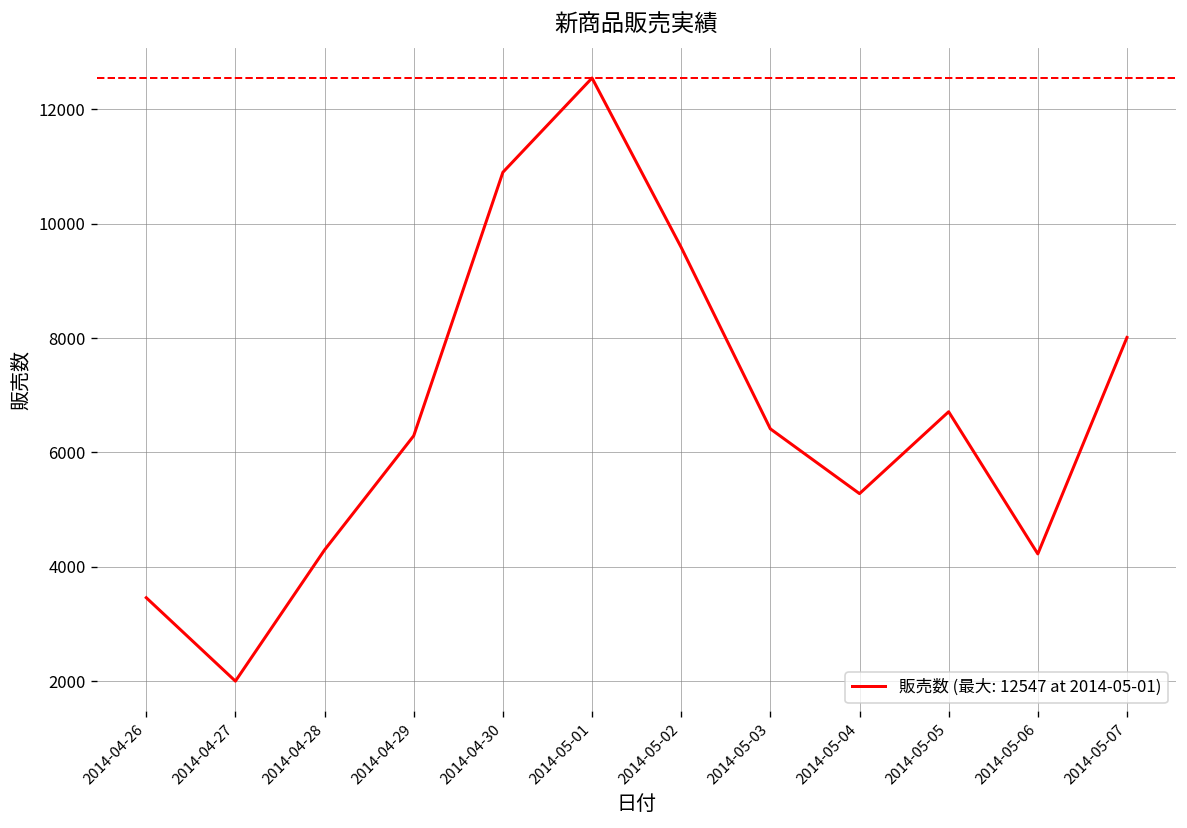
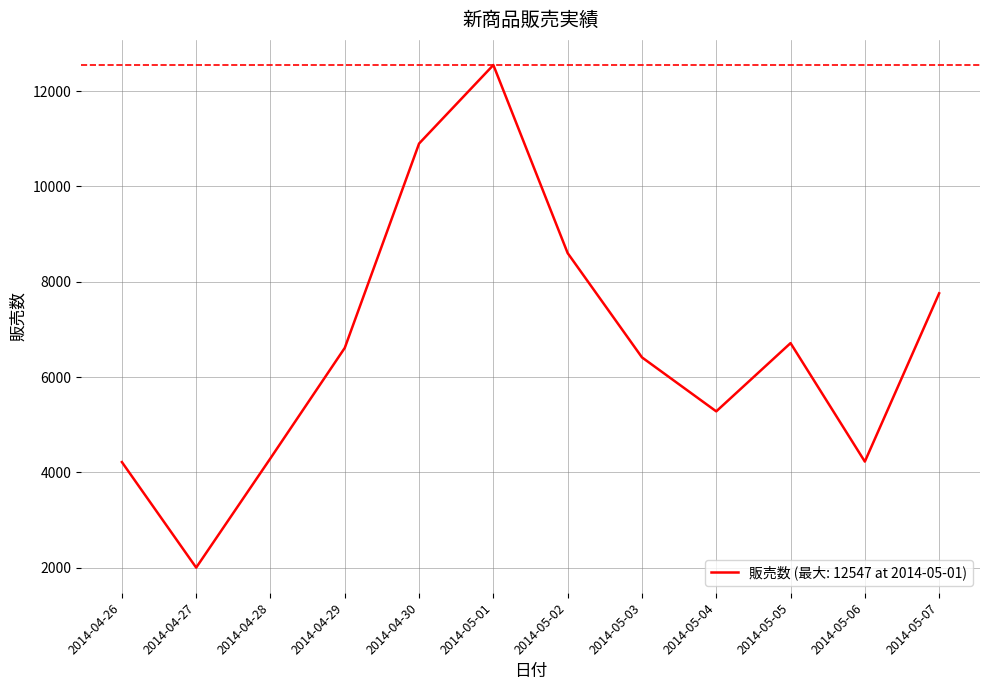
2014-04-26: 3500 -> 4200
2014-04-29: 6300 -> 6600
2014-05-02: 9600 -> 8600
2014-05-07: 8000 -> 7800
